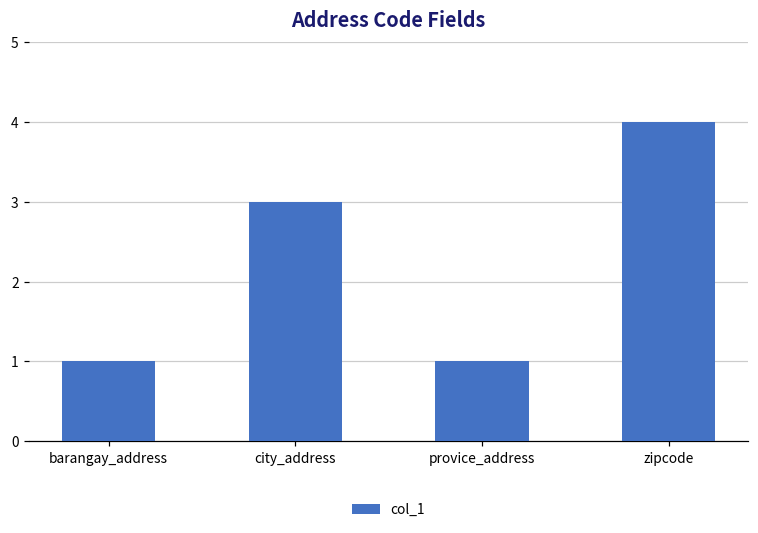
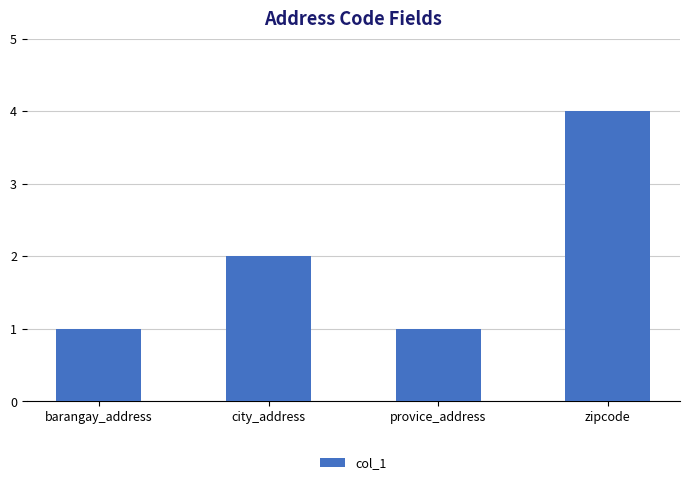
city_address: 3 -> 2
